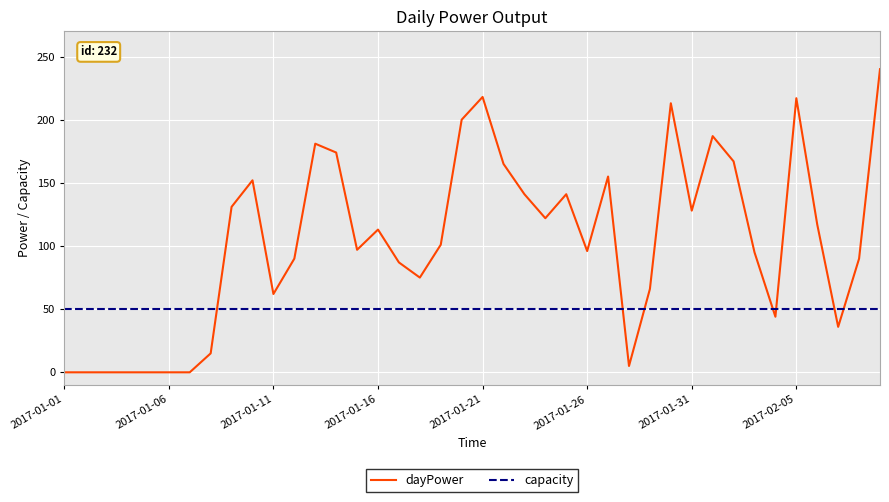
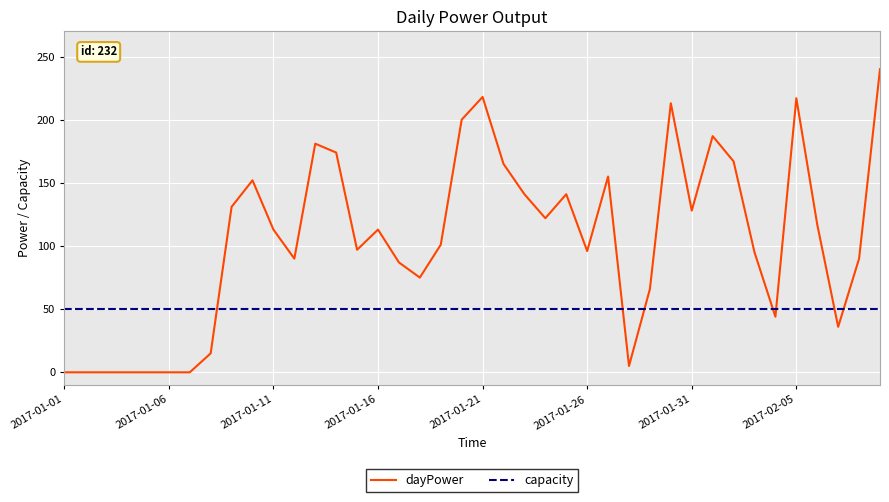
dayPower, 2017-01-11: 62 -> 113
